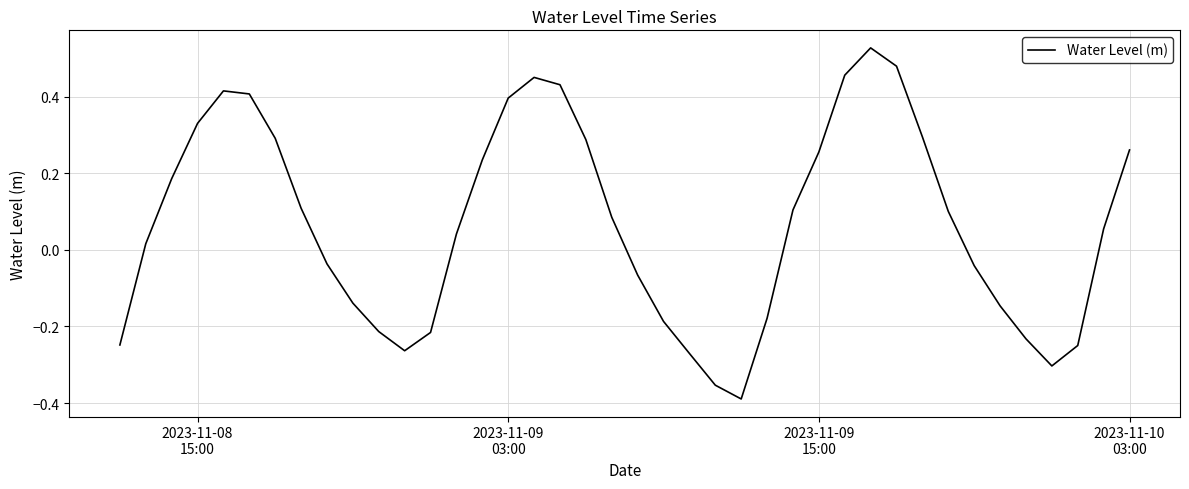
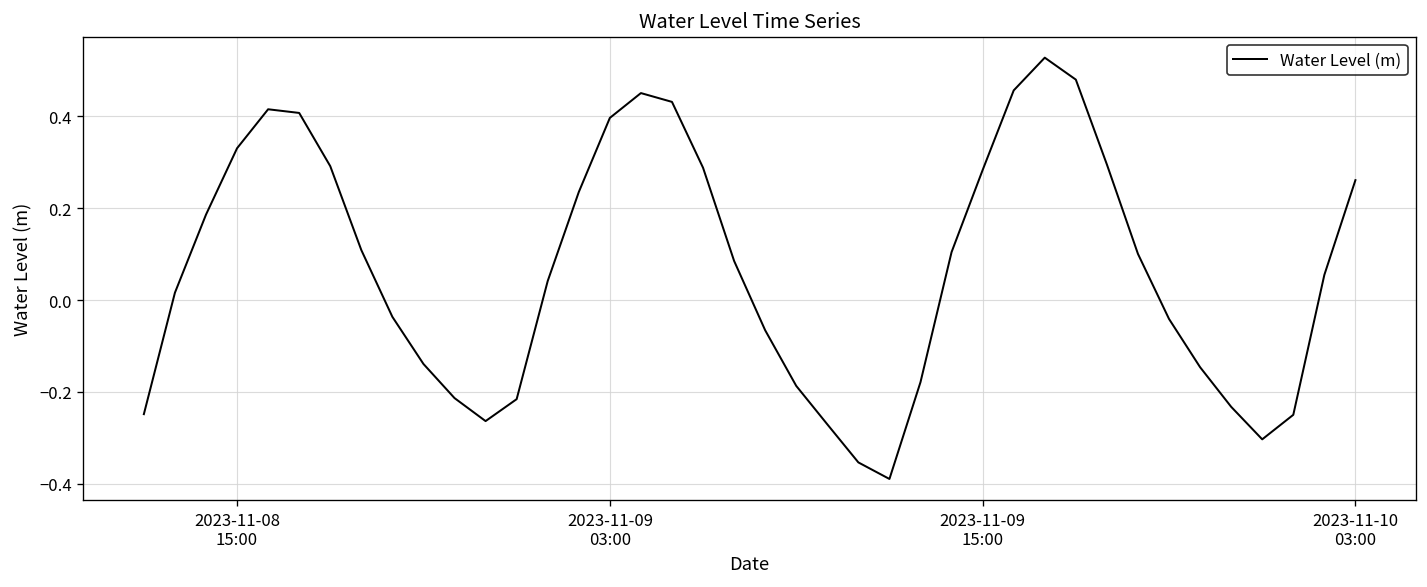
2023-11-09 15:00: 0.26 -> 0.28
